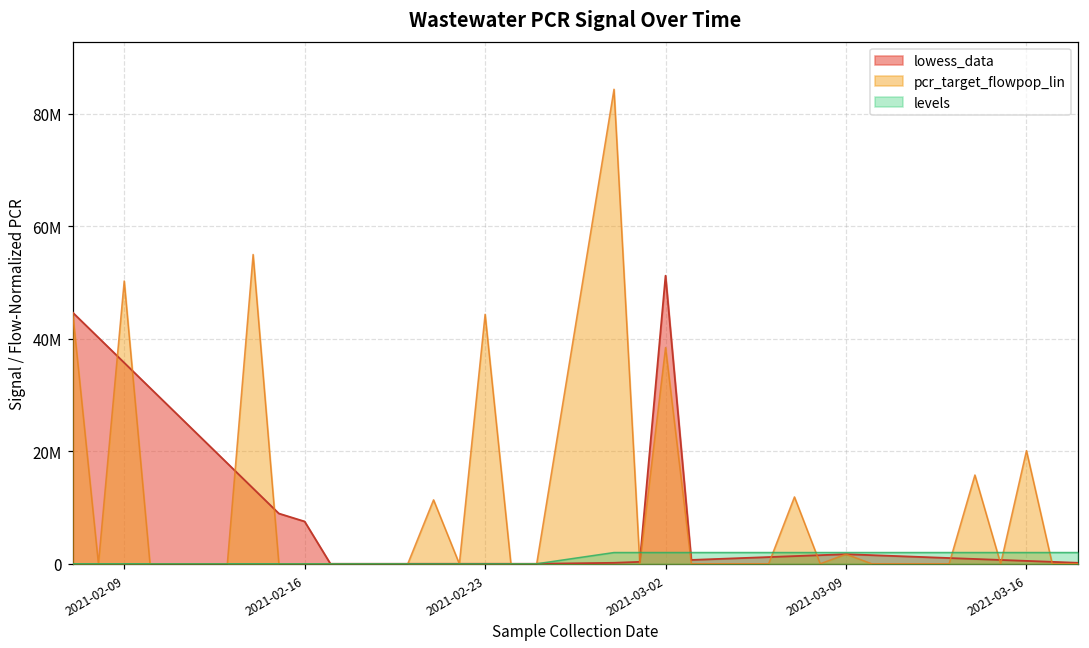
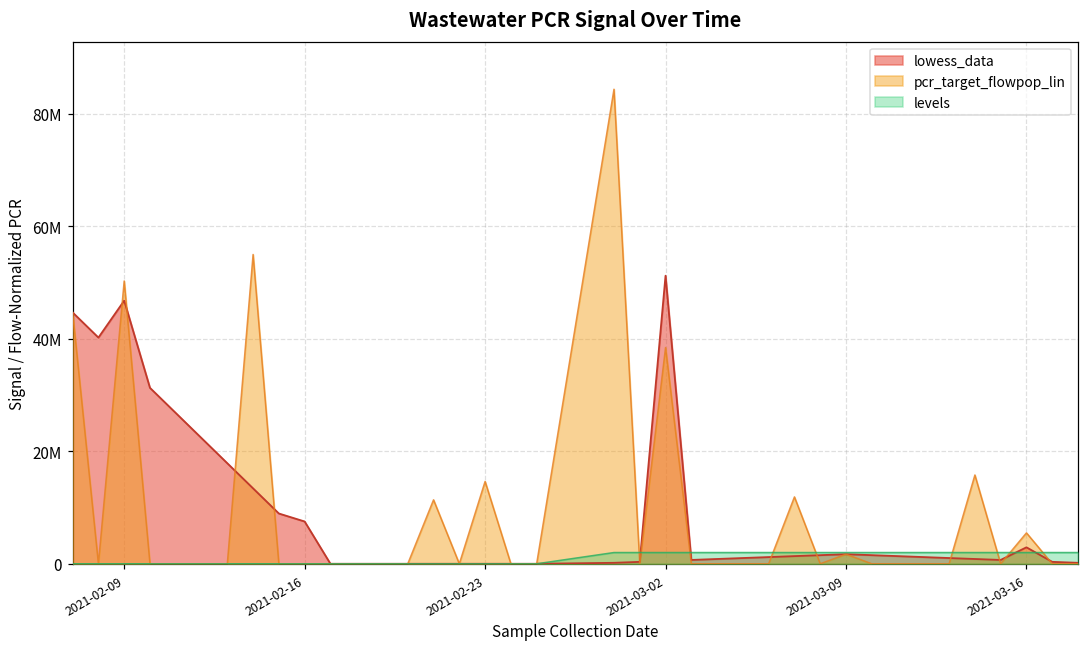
lowess_data, 2021-02-09: 36000000 -> 47000000
pcr_target_flowpop_lin, 2021-02-23: 44000000 -> 15000000
lowess_data, 2021-03-16: 1000000 -> 3000000
pcr_target_flowpop_lin, 2021-03-16: 20000000 -> 5000000
